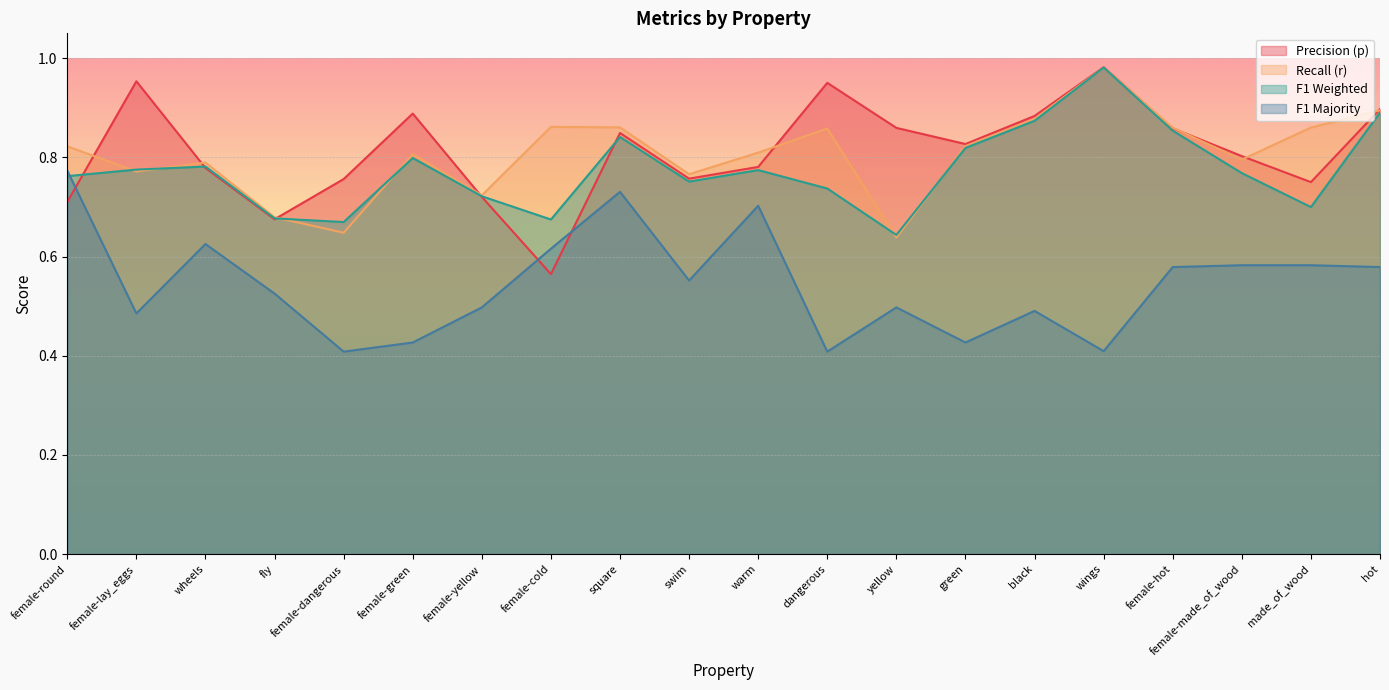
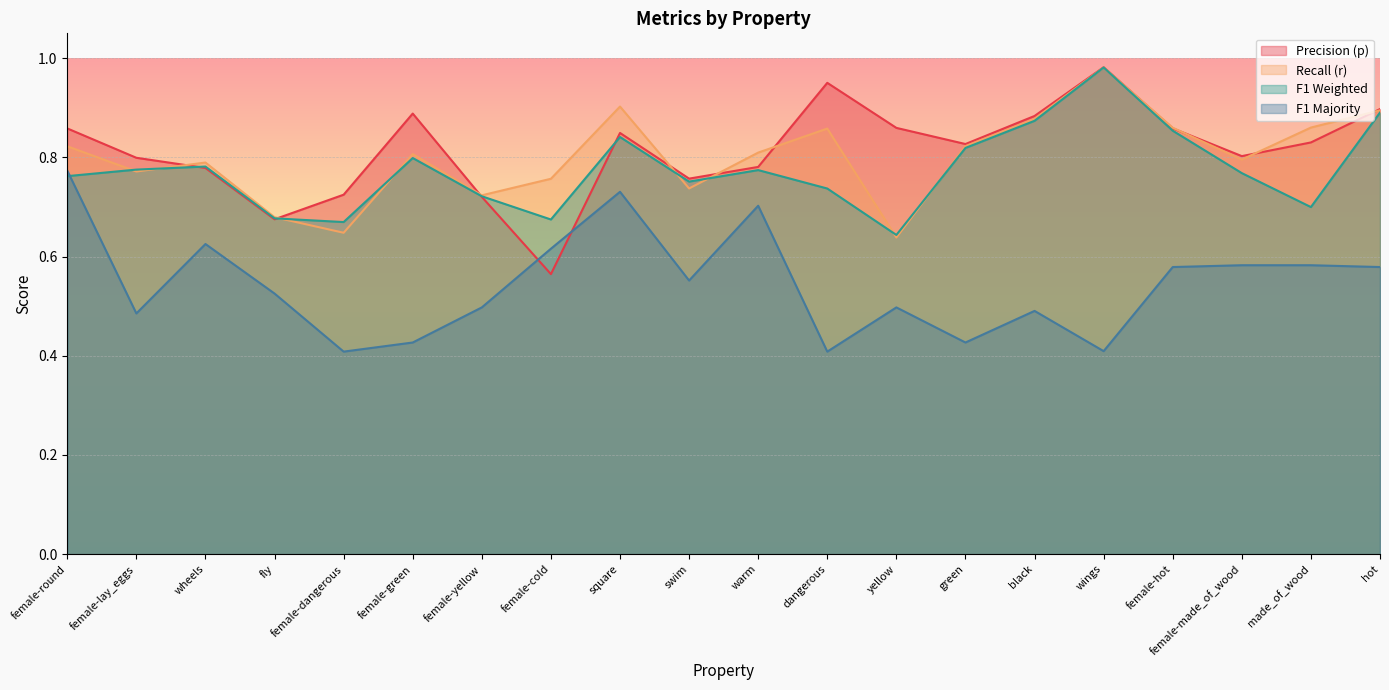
Precision (p), female-round: 0.71 -> 0.86
Precision (p), female-lay_eggs: 0.95 -> 0.80
Precision (p), female-dangerous: 0.76 -> 0.72
Recall (r), female-cold: 0.86 -> 0.76
Recall (r), square: 0.86 -> 0.90
Recall (r), swim: 0.77 -> 0.74
Precision (p), made_of_wood: 0.75 -> 0.83
